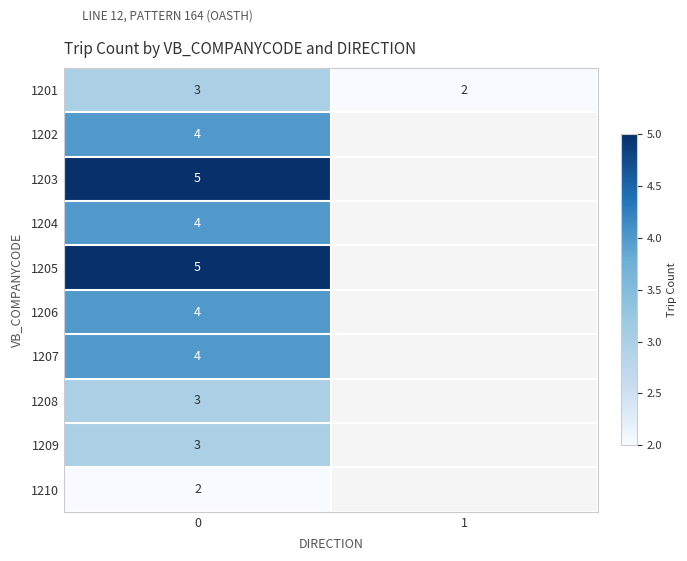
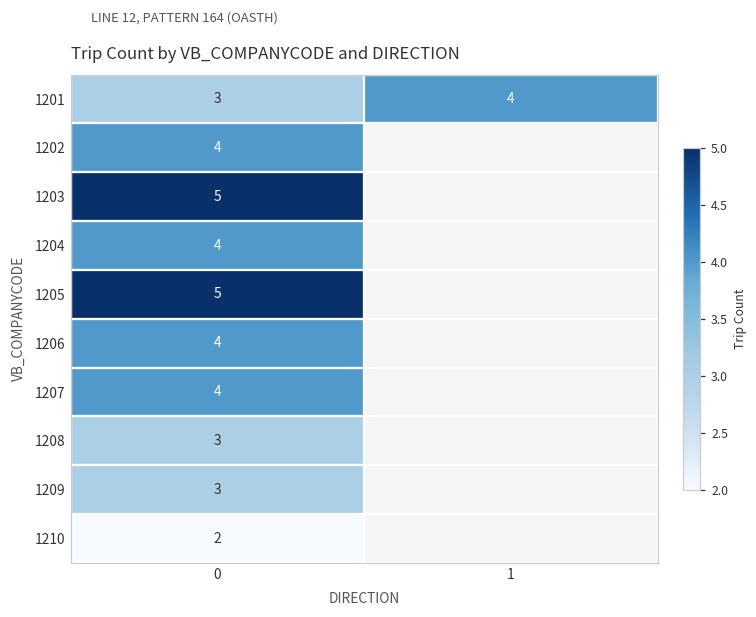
1201, 1: 2 -> 4
